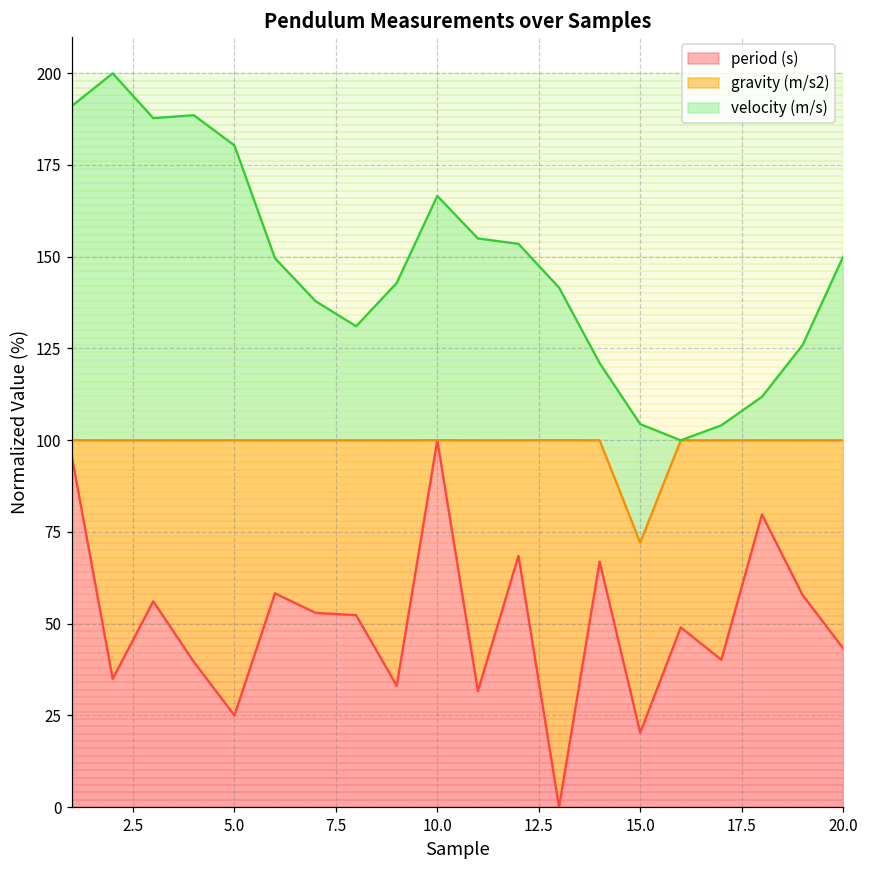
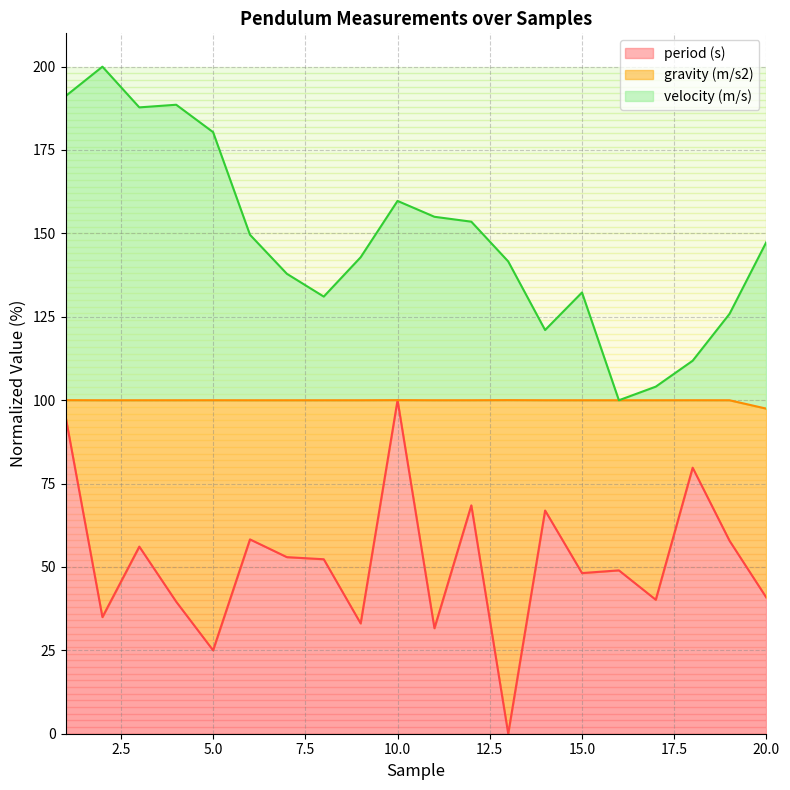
velocity (m/s), 10.0: 67 -> 60
period (s), 15.0: 20 -> 48
period (s), 20.0: 43 -> 41
